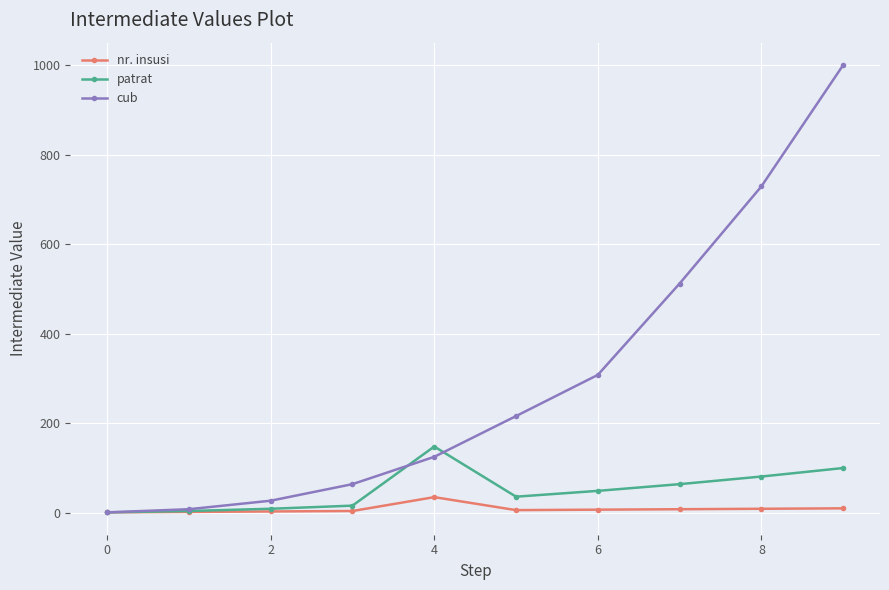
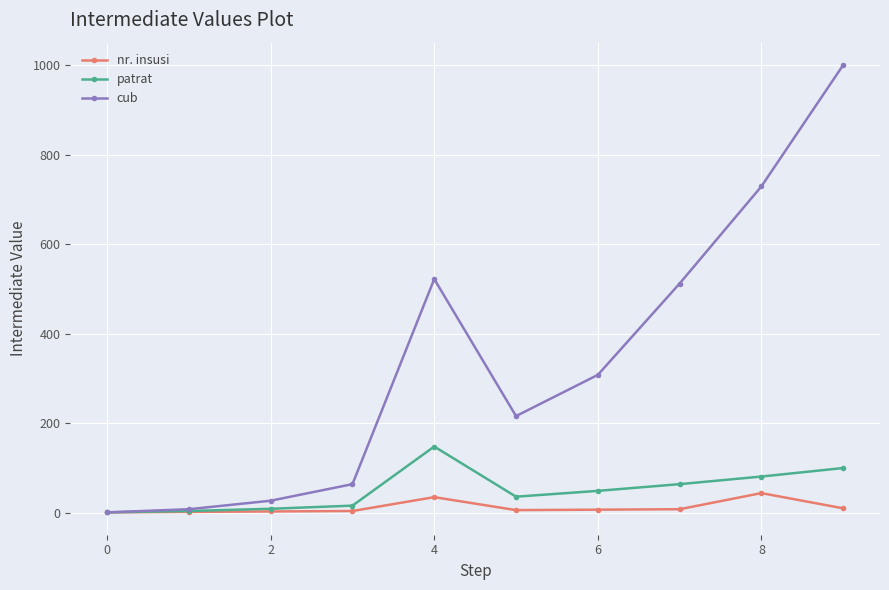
cub, 4: 130 -> 520
nr. insusi, 8: 10 -> 40
